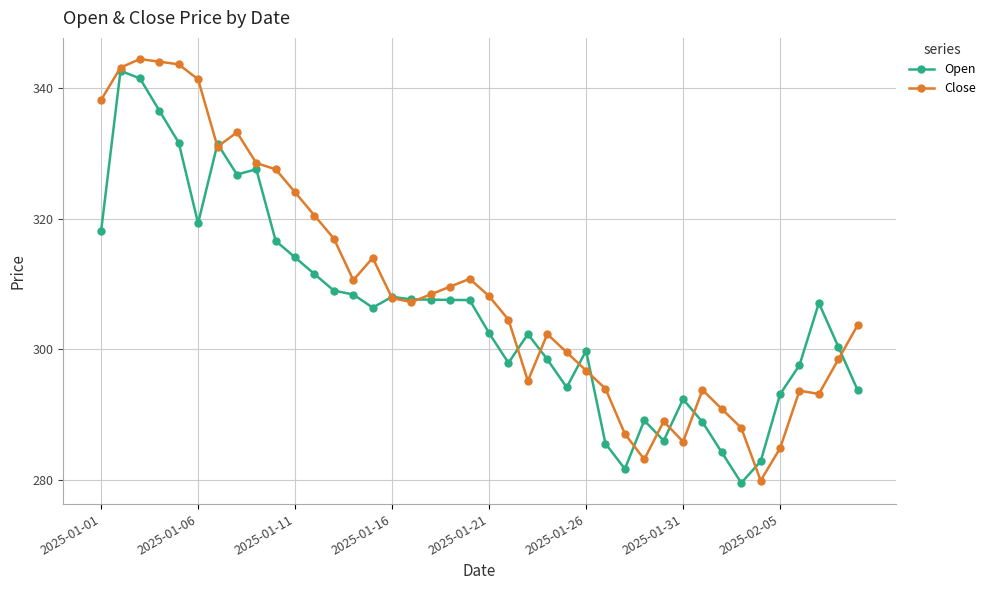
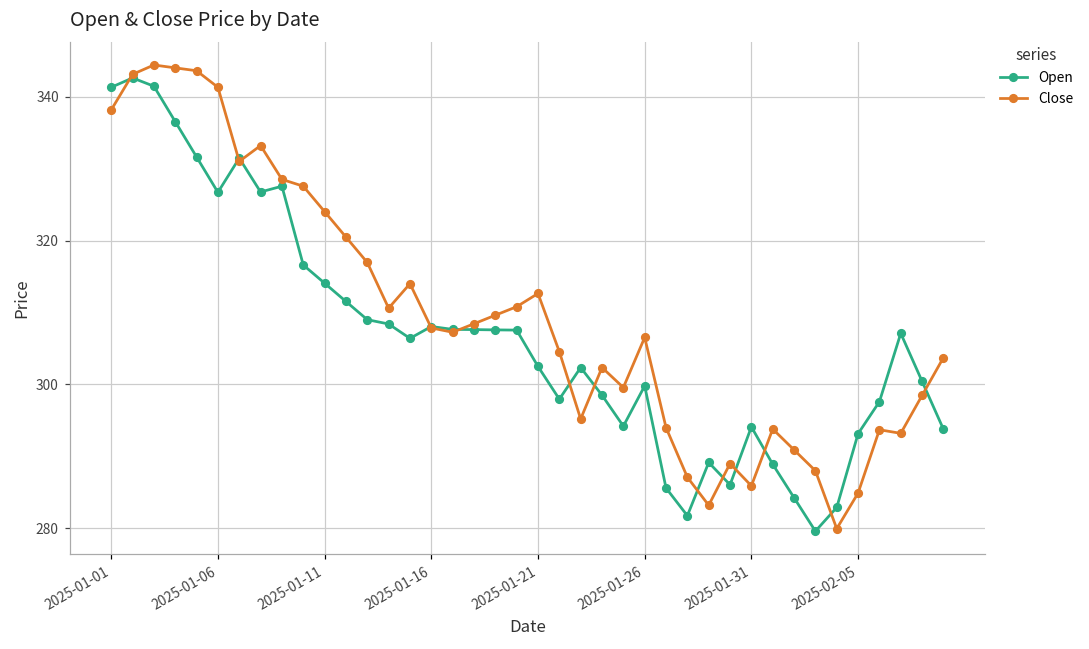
Open, 2025-01-01: 318 -> 341
Open, 2025-01-06: 319 -> 327
Close, 2025-01-21: 308 -> 313
Close, 2025-01-26: 297 -> 307
Open, 2025-01-31: 292 -> 294
